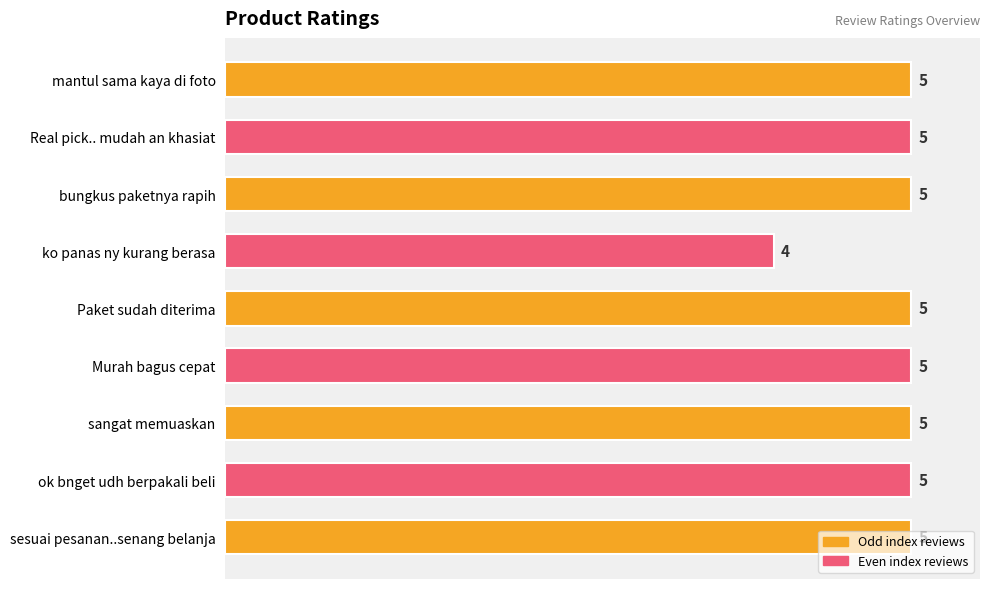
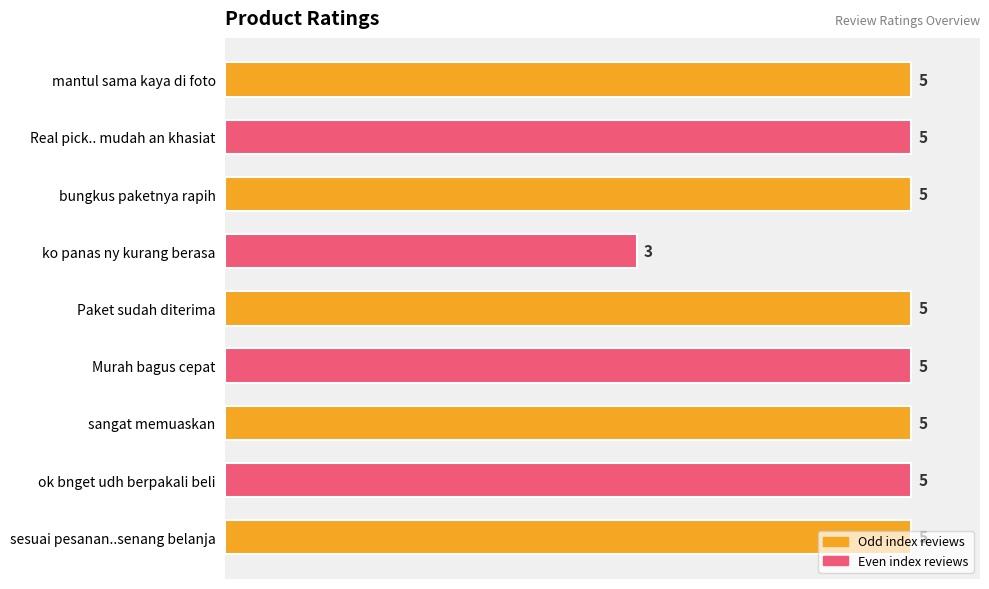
ko panas ny kurang berasa: 4 -> 3
